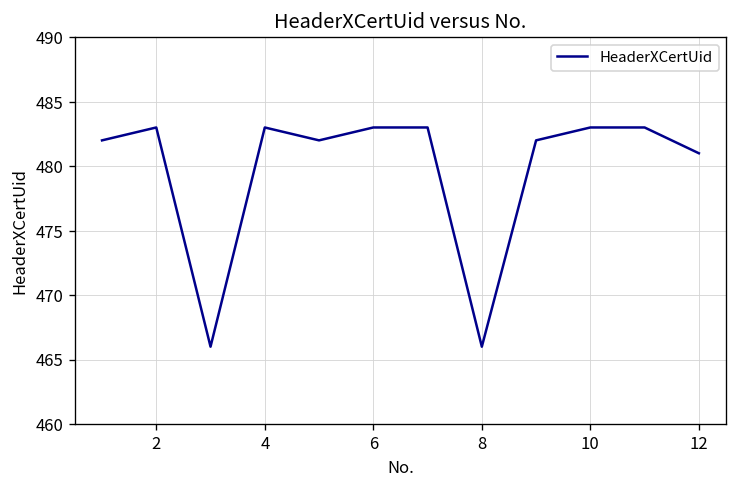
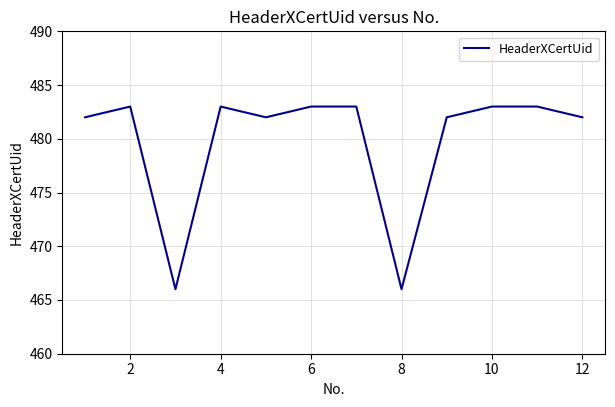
12: 481 -> 482
